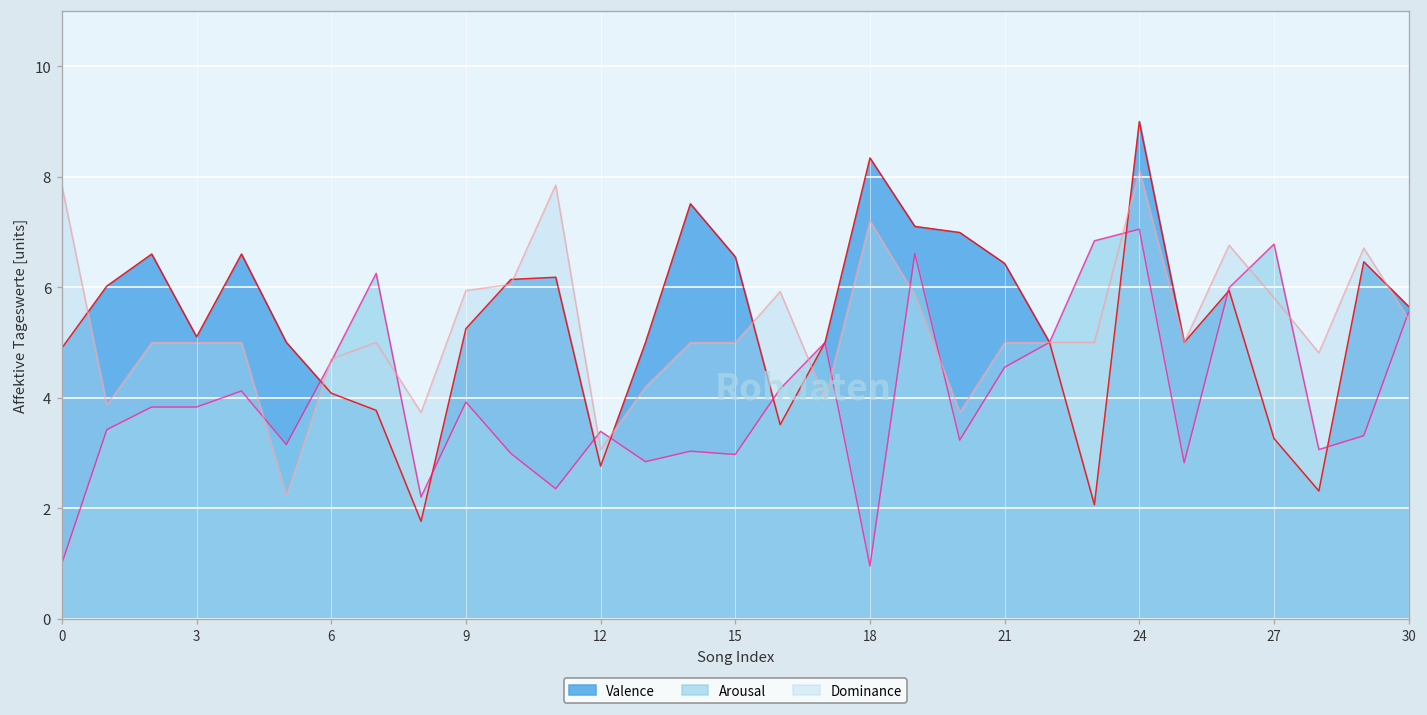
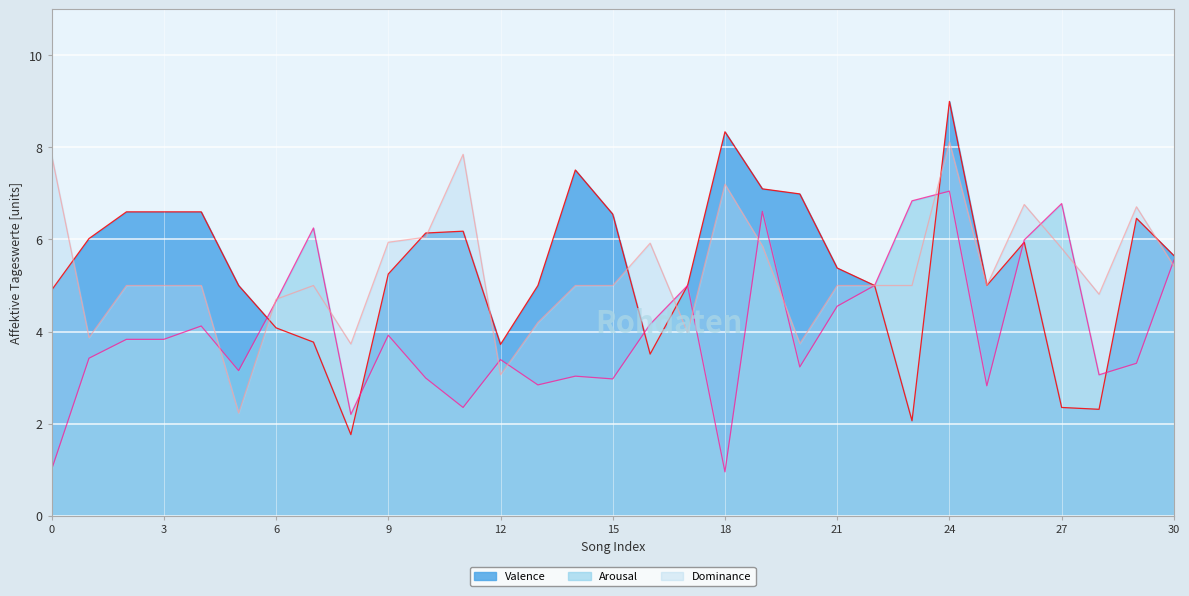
Valence, 3: 5.1 -> 6.6
Valence, 12: 2.8 -> 3.7
Valence, 21: 6.4 -> 5.4
Valence, 27: 3.3 -> 2.4
